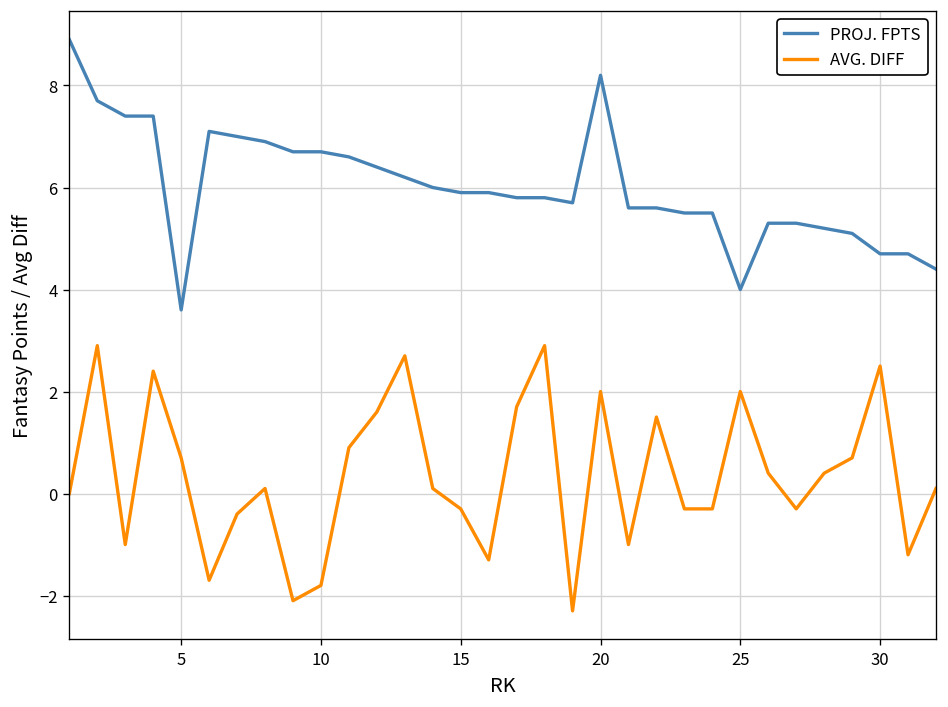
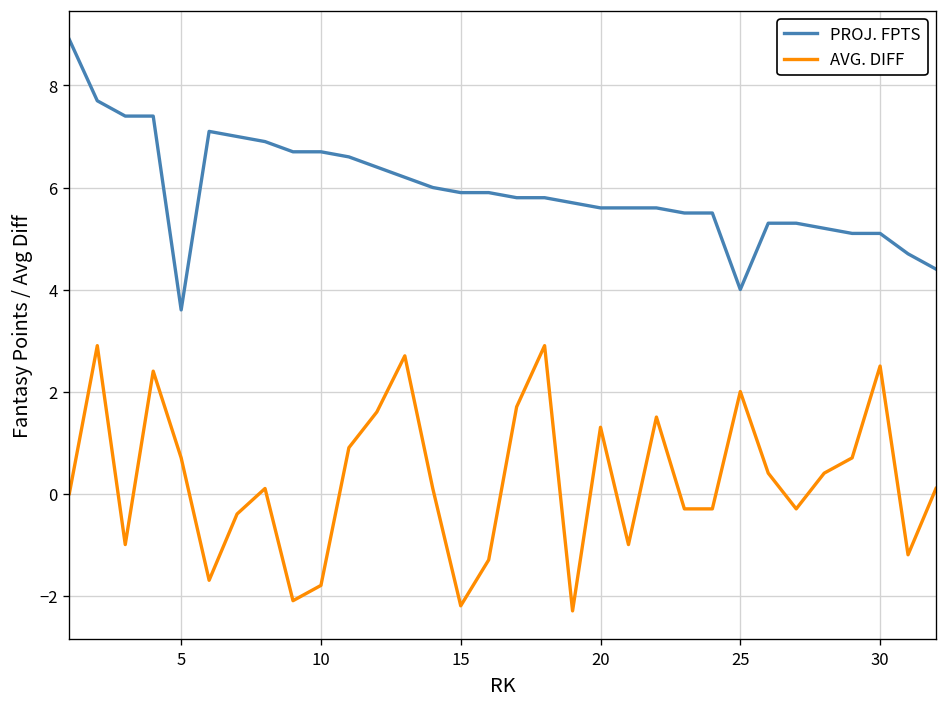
AVG. DIFF, 15: -0.3 -> -2.2
PROJ. FPTS, 20: 8.2 -> 5.6
AVG. DIFF, 20: 2.0 -> 1.3
PROJ. FPTS, 30: 4.7 -> 5.1
